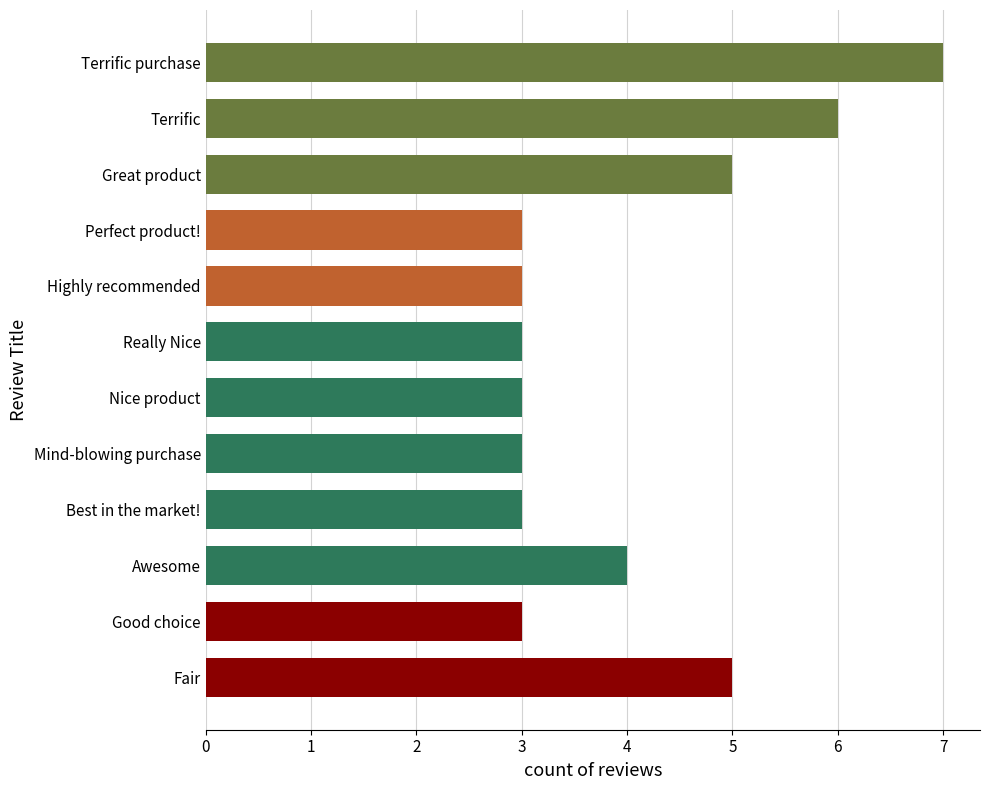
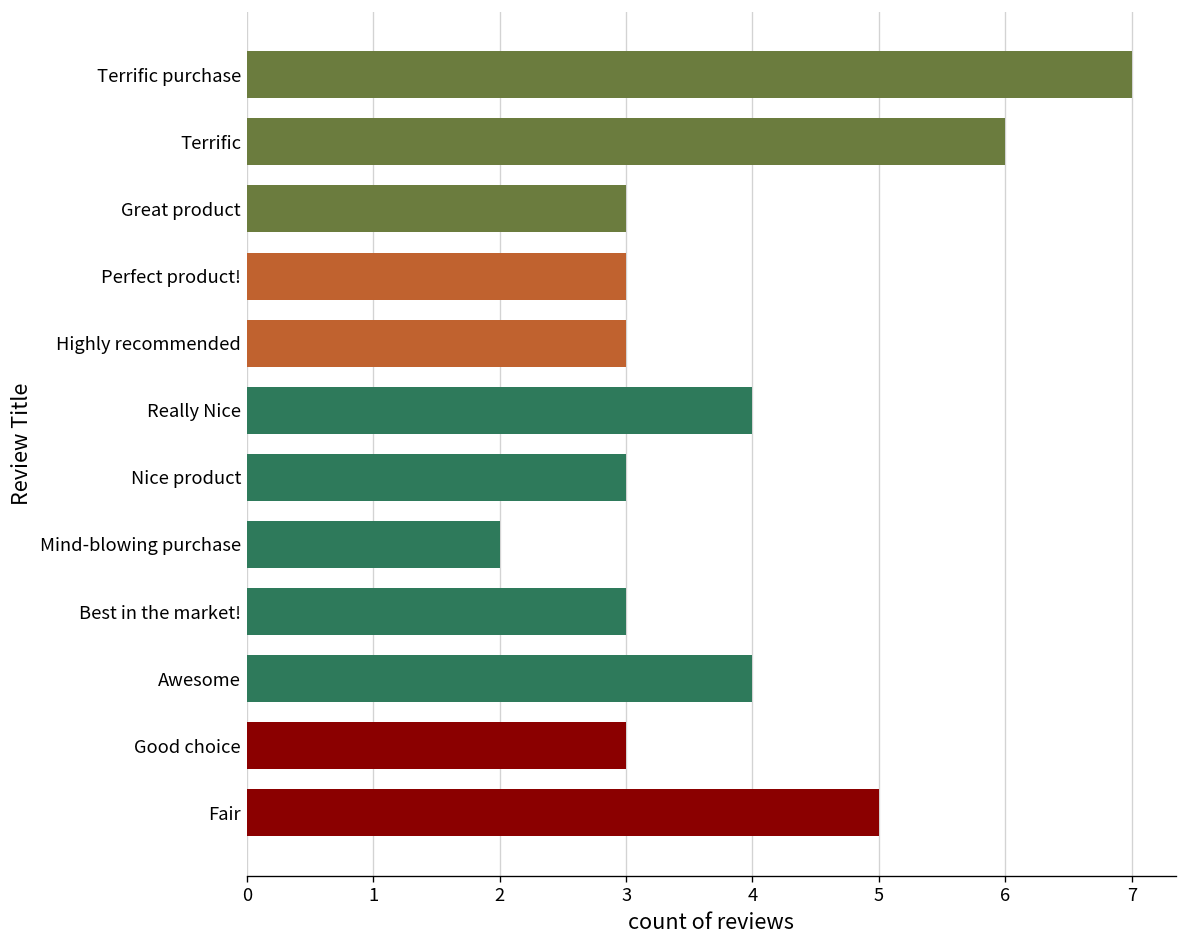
Great product: 5 -> 3
Really Nice: 3 -> 4
Mind-blowing purchase: 3 -> 2
